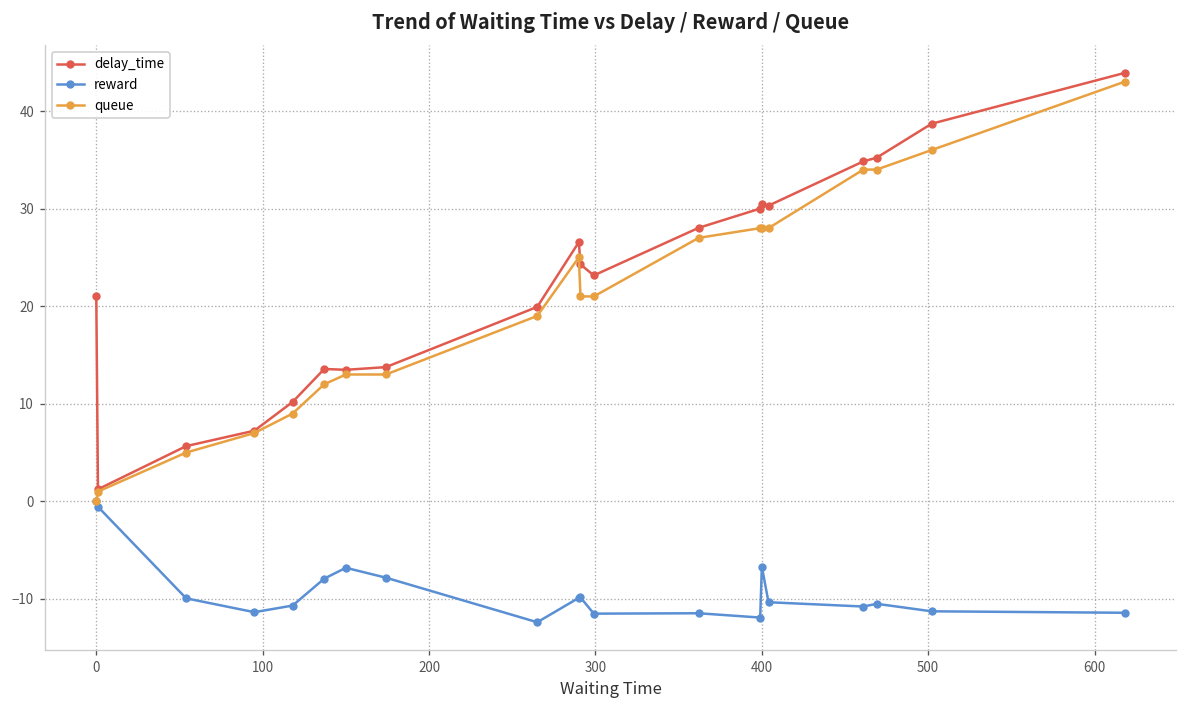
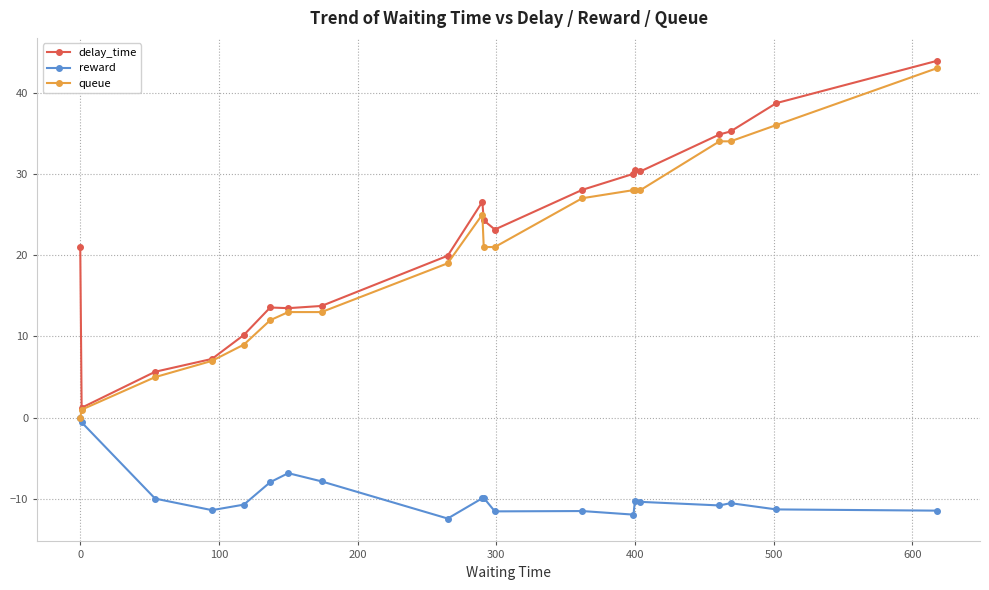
reward, 400: -7 -> -10
